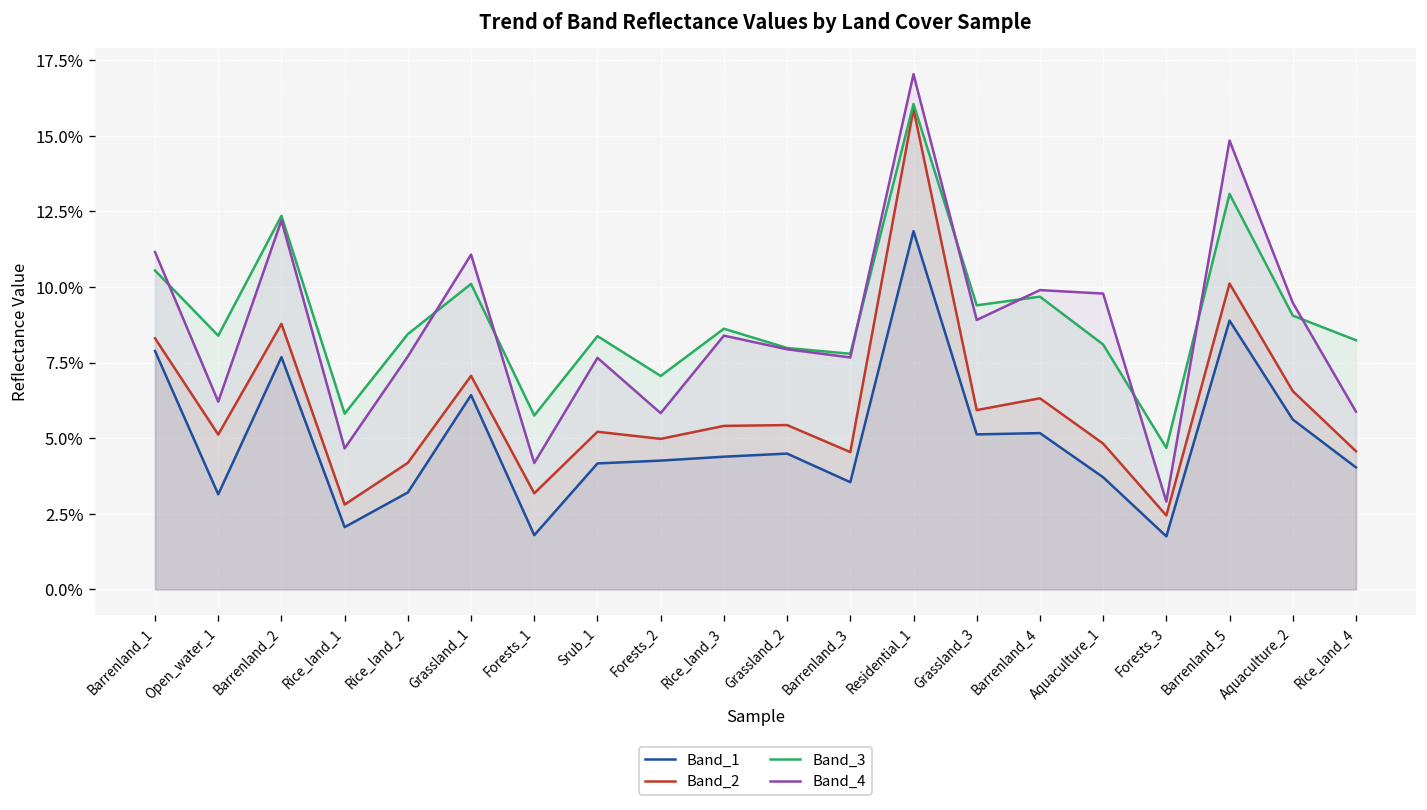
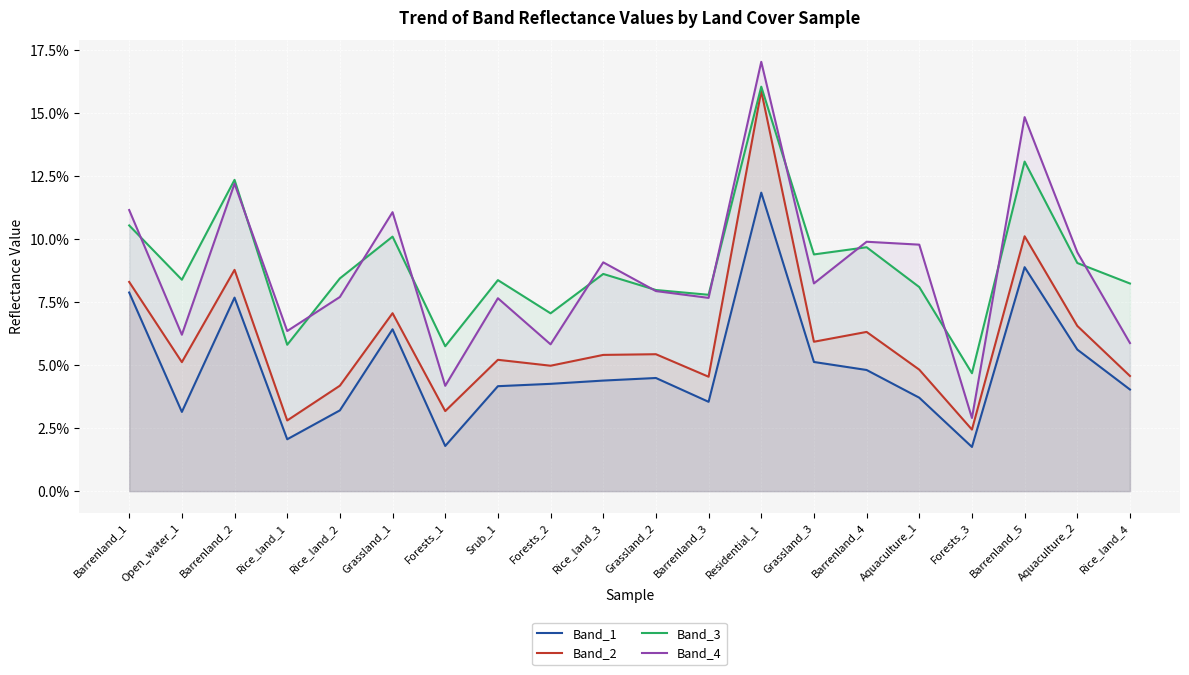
Band_4, Rice_land_1: 4.7% -> 6.4%
Band_4, Rice_land_3: 8.4% -> 9.1%
Band_4, Grassland_3: 8.9% -> 8.2%
Band_1, Barrenland_4: 5.2% -> 4.8%
